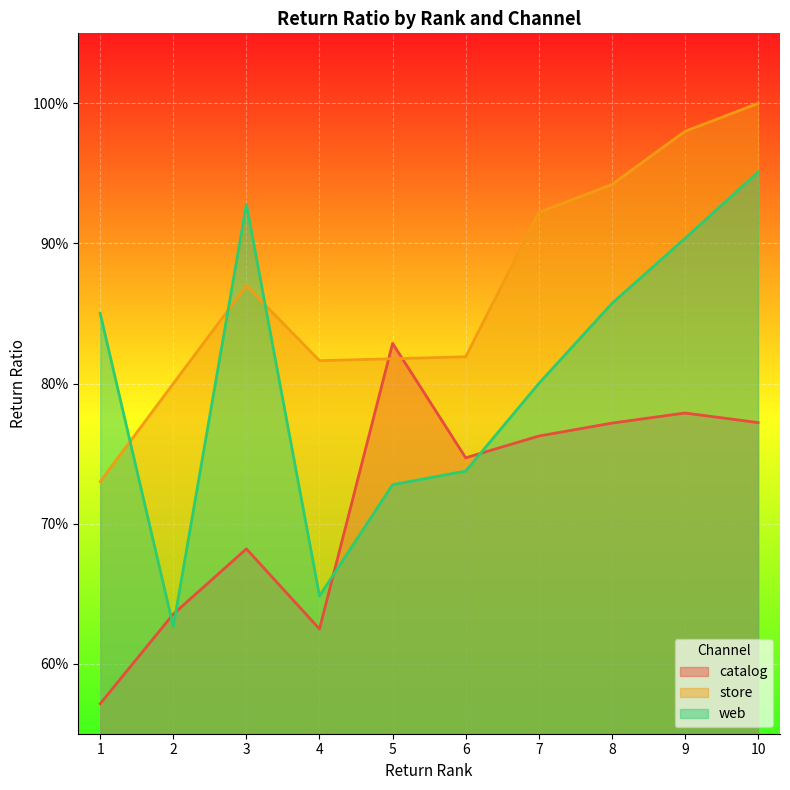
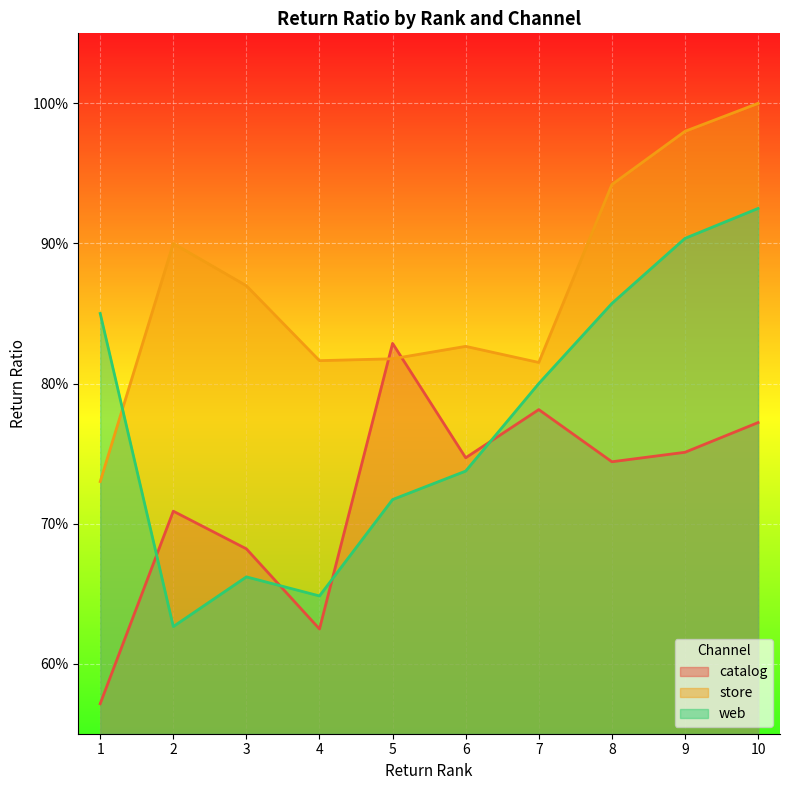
catalog, 2: 63.5% -> 70.9%
store, 2: 80.0% -> 90.0%
web, 3: 92.8% -> 66.2%
web, 5: 72.8% -> 71.7%
store, 6: 81.9% -> 82.7%
catalog, 7: 76.3% -> 78.1%
store, 7: 92.2% -> 81.5%
catalog, 8: 77.2% -> 74.4%
catalog, 9: 77.9% -> 75.1%
web, 10: 95.1% -> 92.5%
